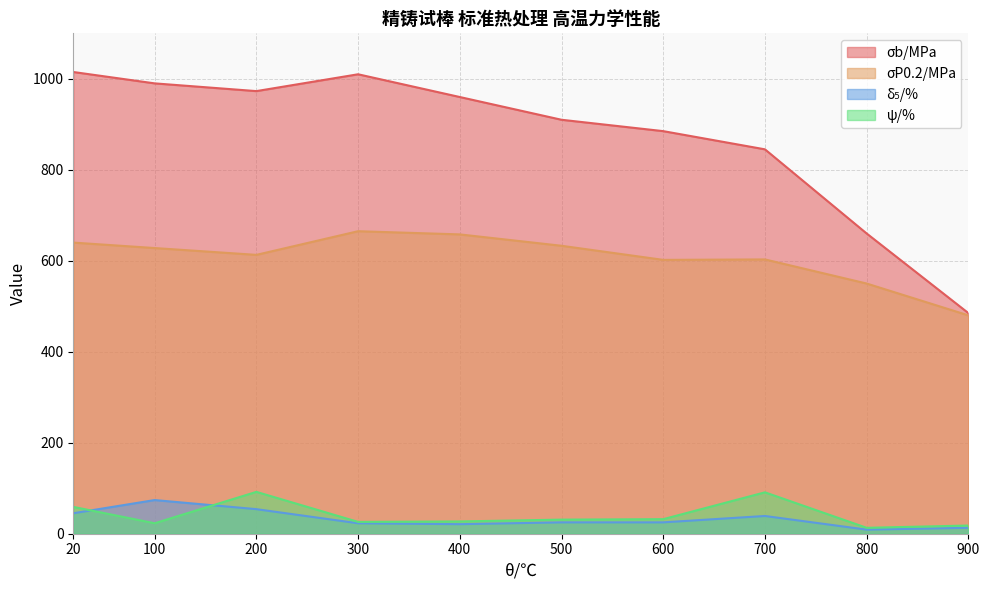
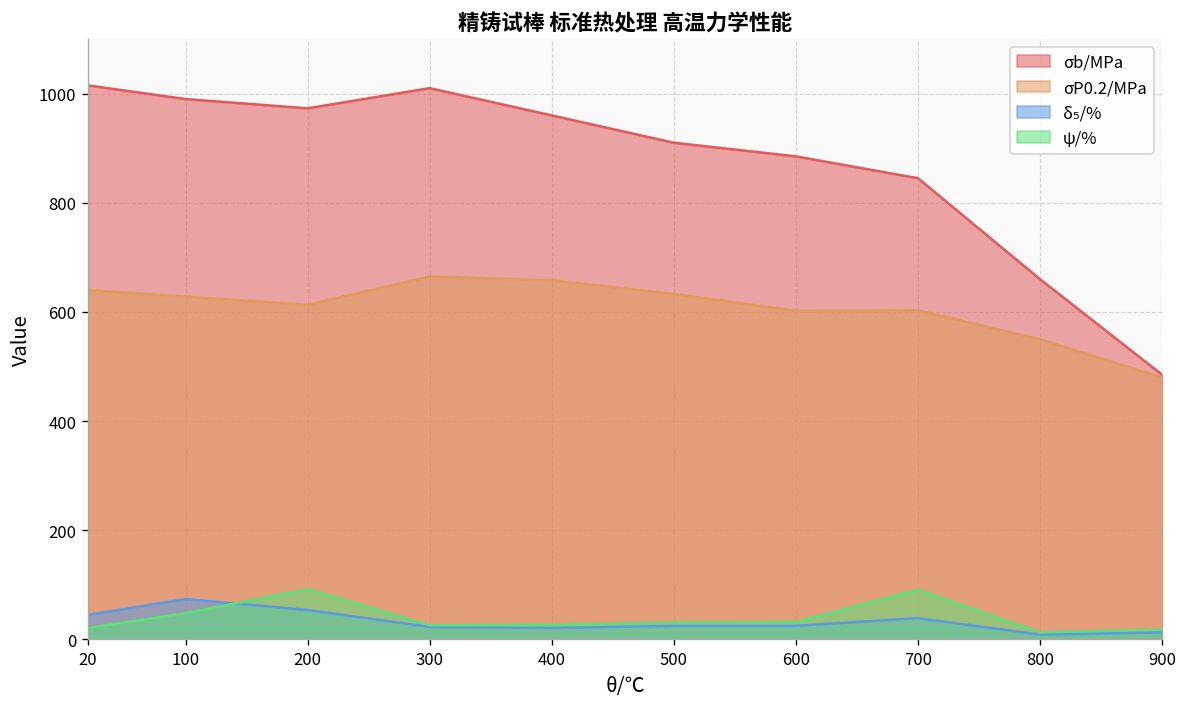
ψ/%, 20: 60 -> 20
ψ/%, 100: 20 -> 50
